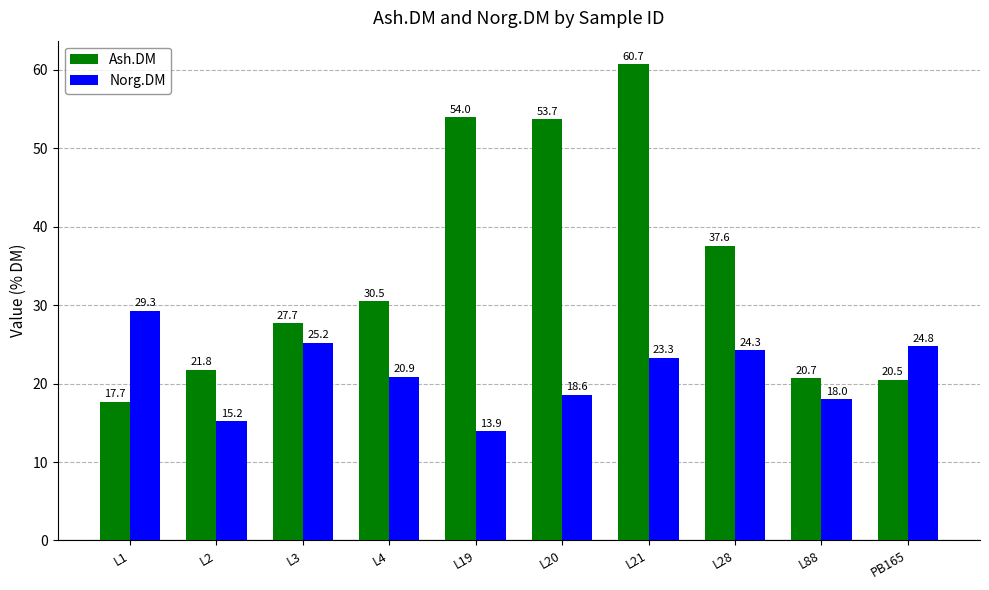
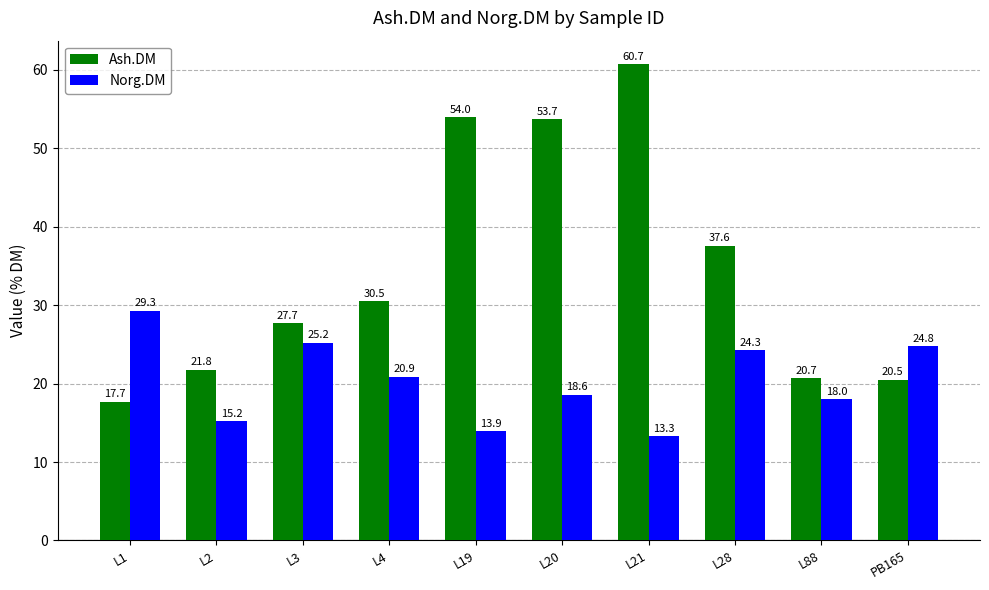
Norg.DM, L21: 23.3 -> 13.3
